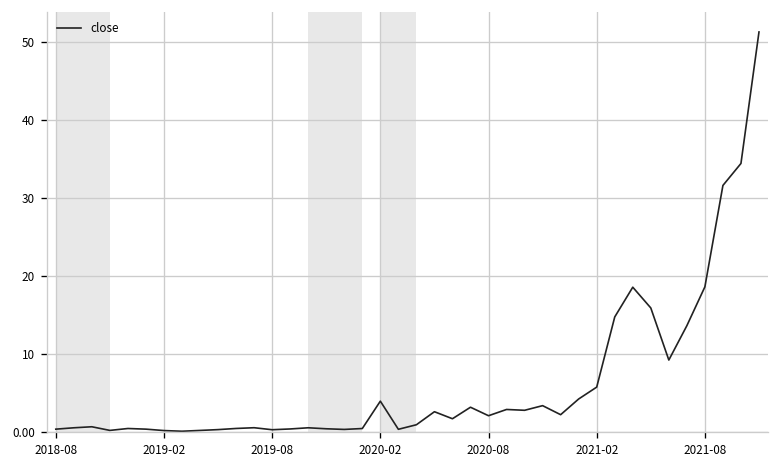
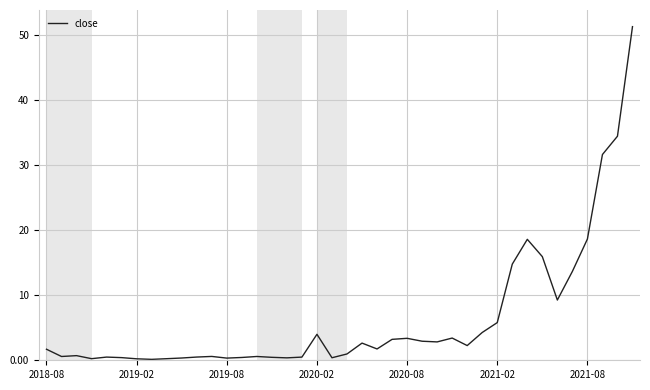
2018-08: 0 -> 2
2020-08: 2 -> 3
